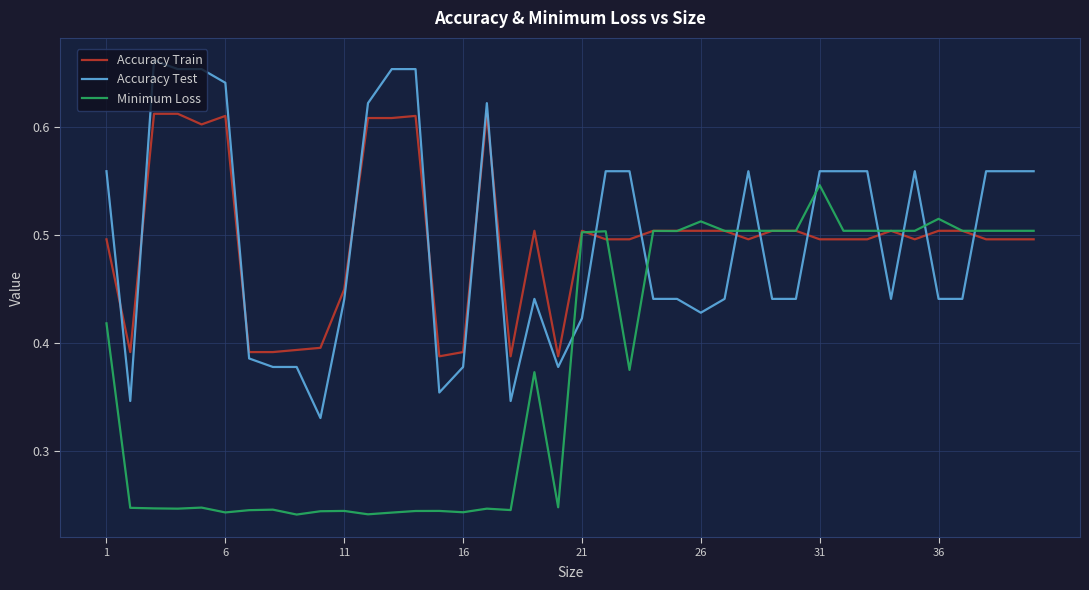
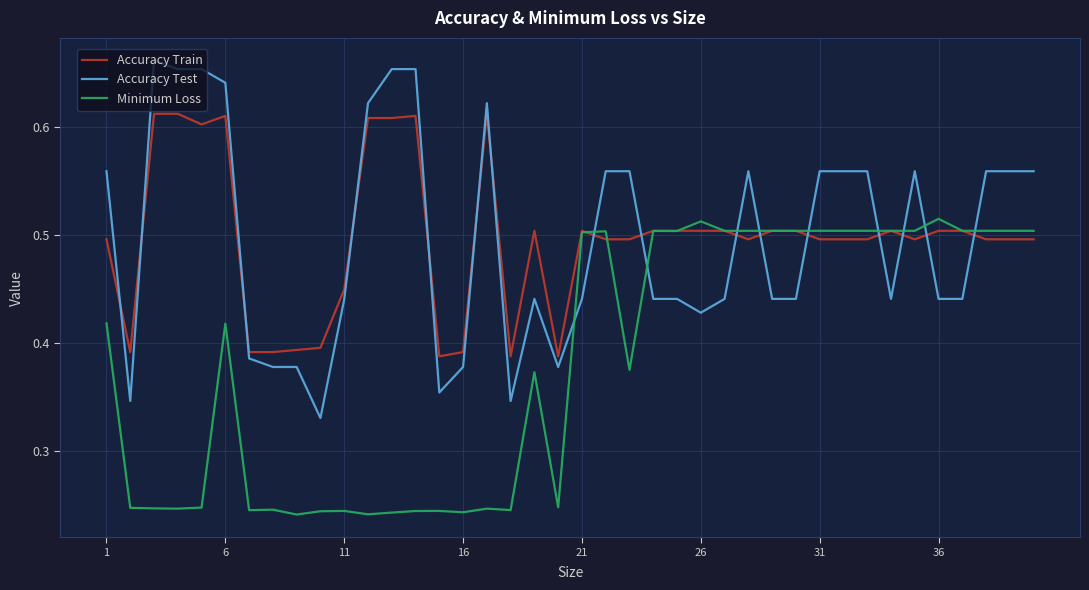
Minimum Loss, 6: 0.243 -> 0.418
Accuracy Test, 21: 0.423 -> 0.441
Minimum Loss, 31: 0.546 -> 0.504
